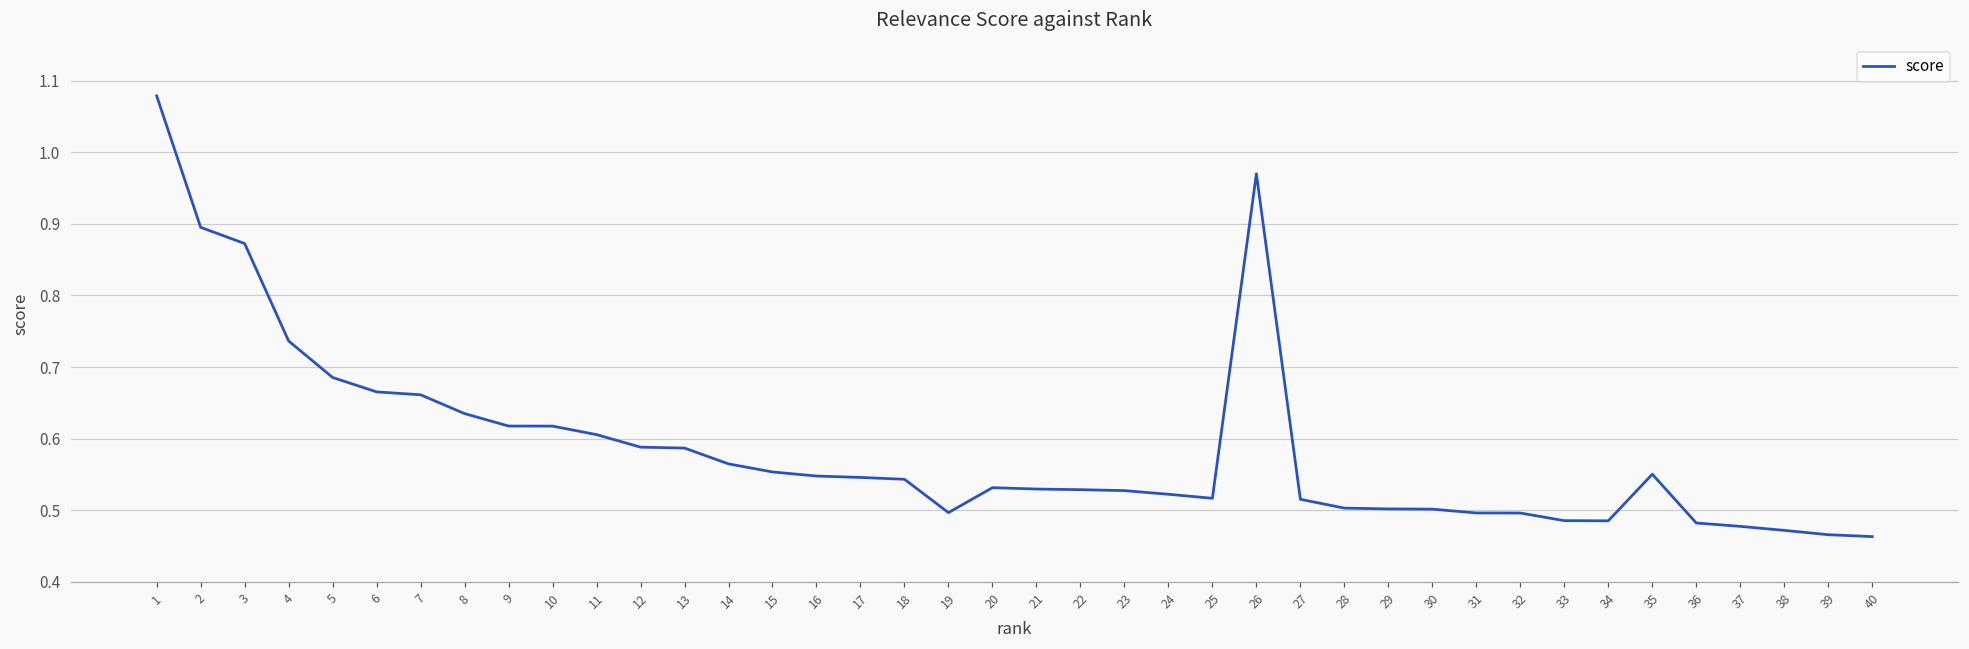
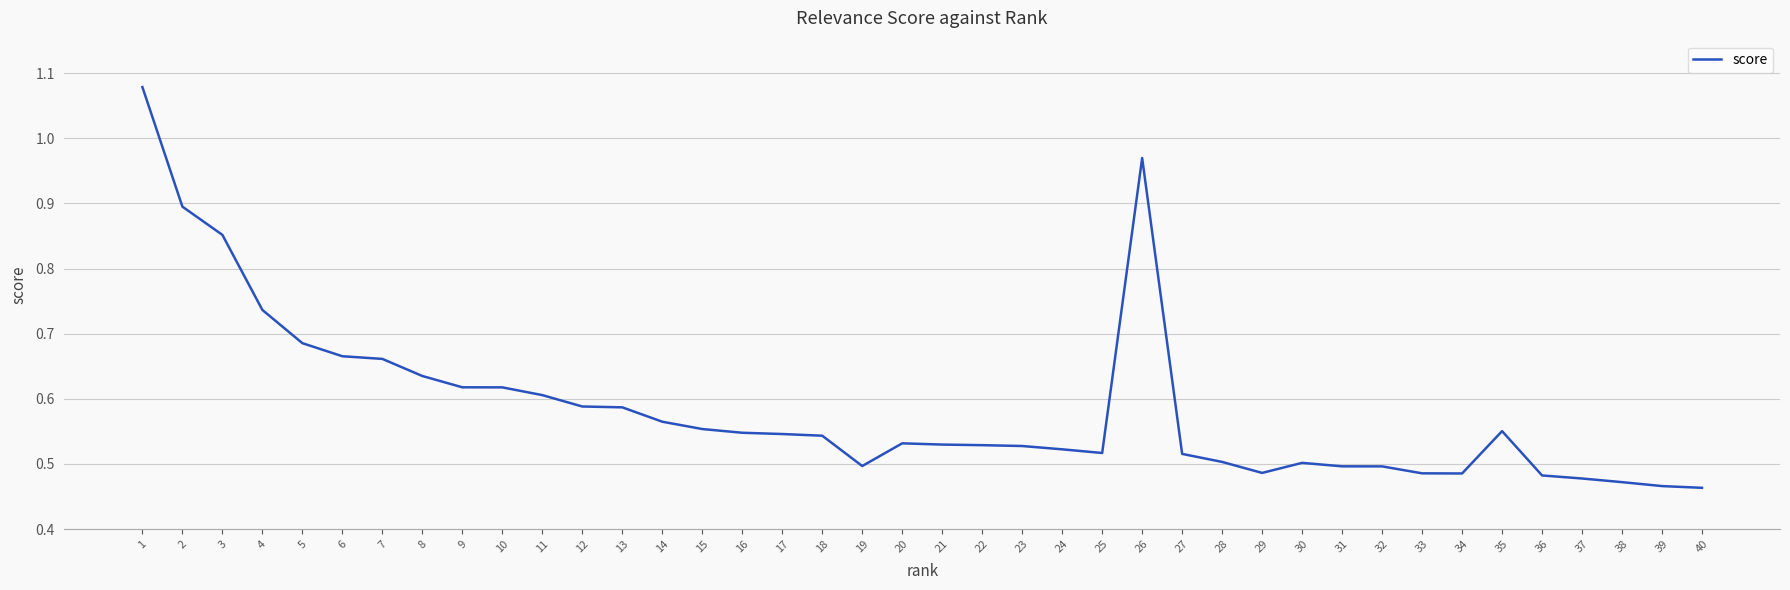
3: 0.87 -> 0.85
29: 0.50 -> 0.49
